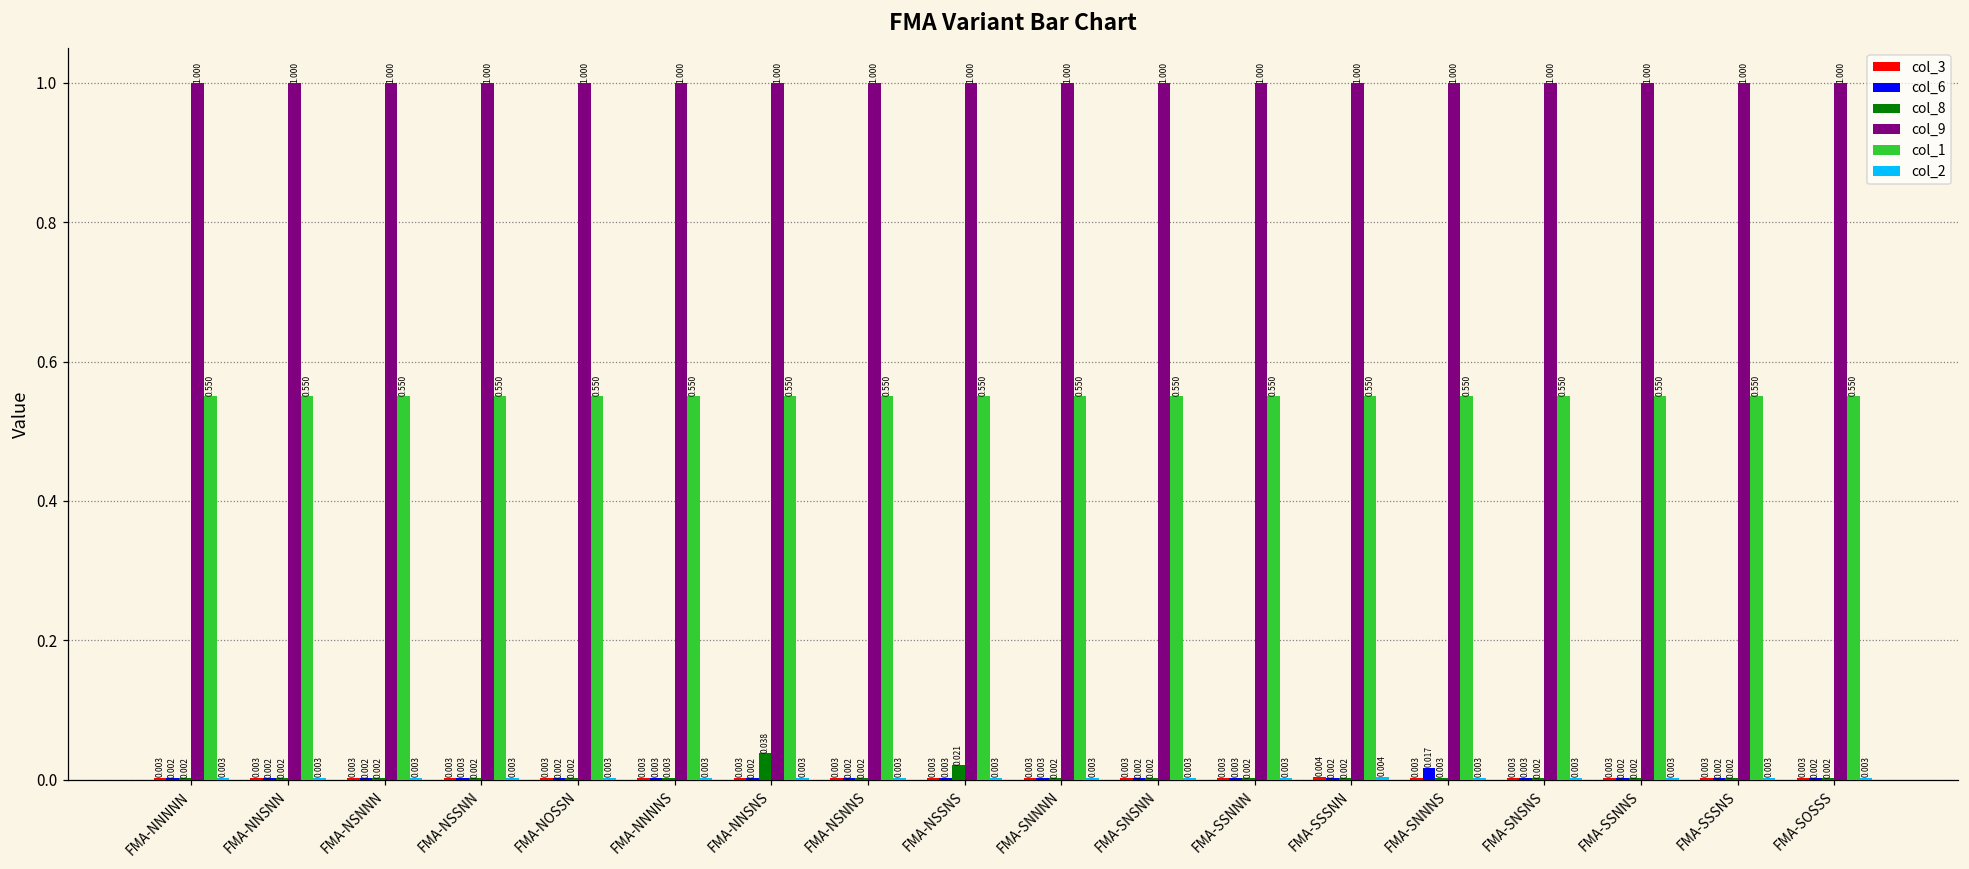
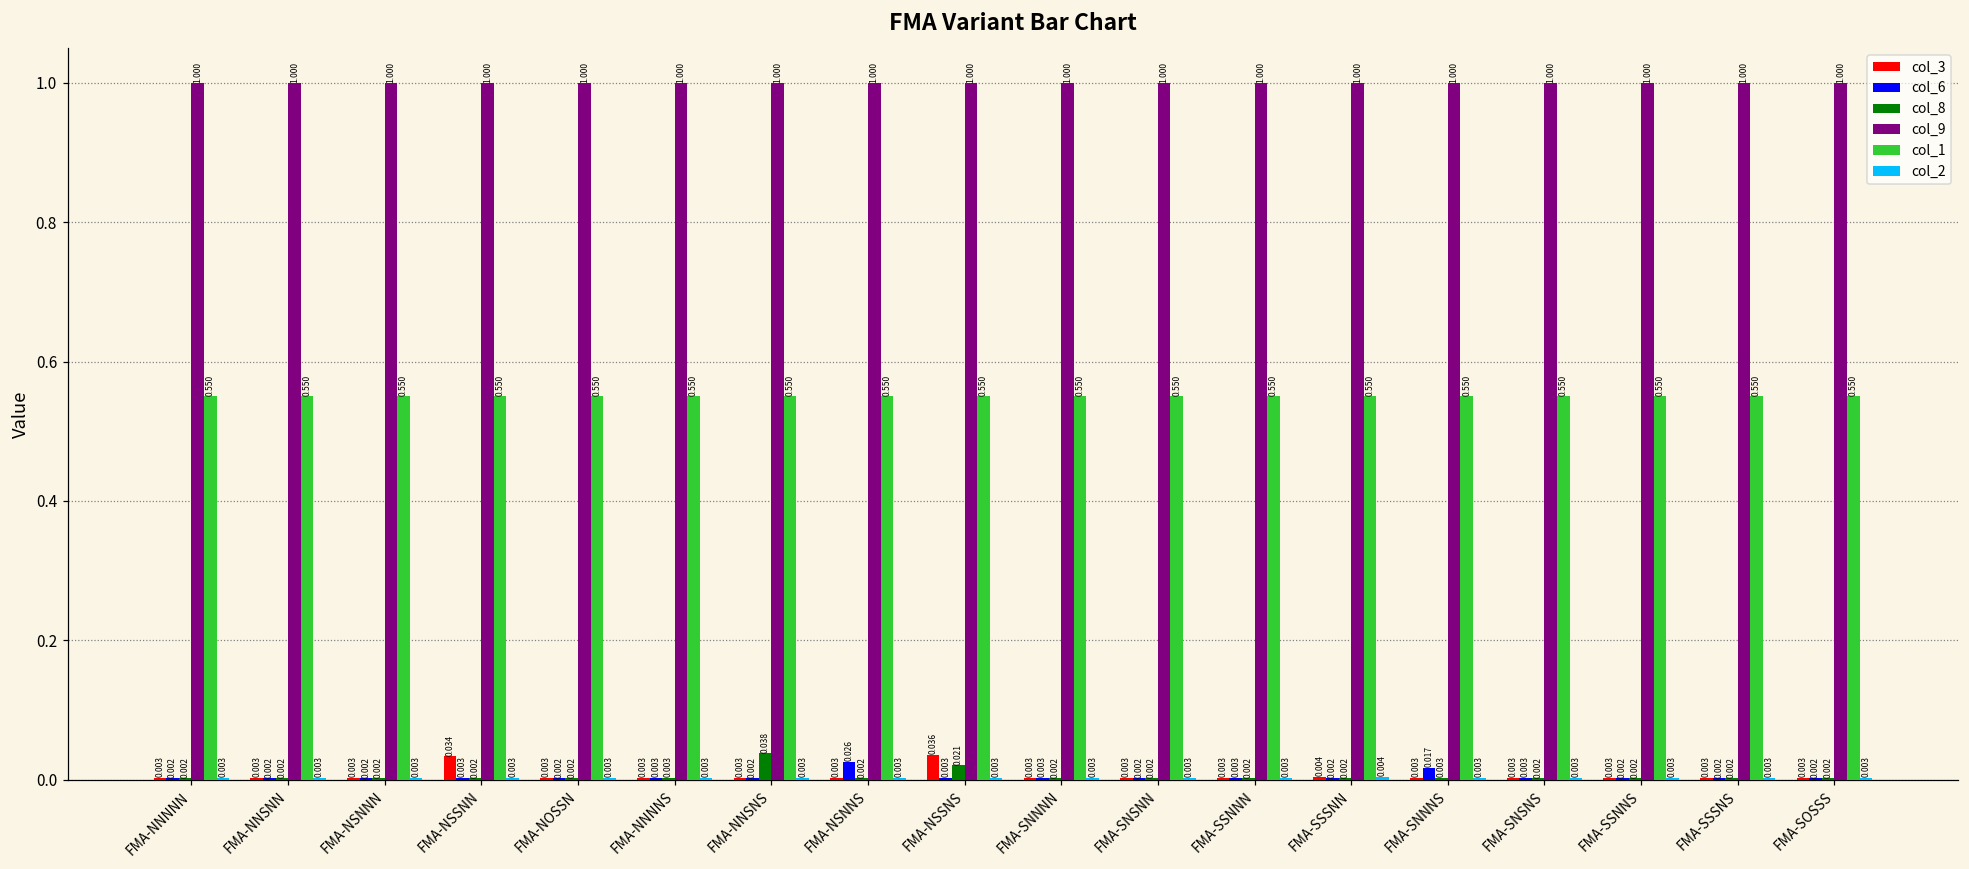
col_3, FMA-NSSNN: 0.003 -> 0.034
col_6, FMA-NSNNS: 0.002 -> 0.026
col_3, FMA-NSSNS: 0.003 -> 0.036
